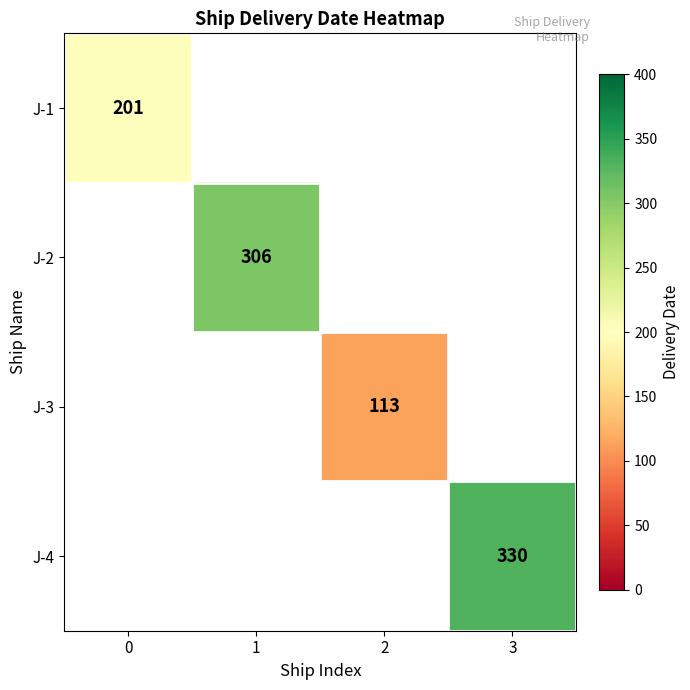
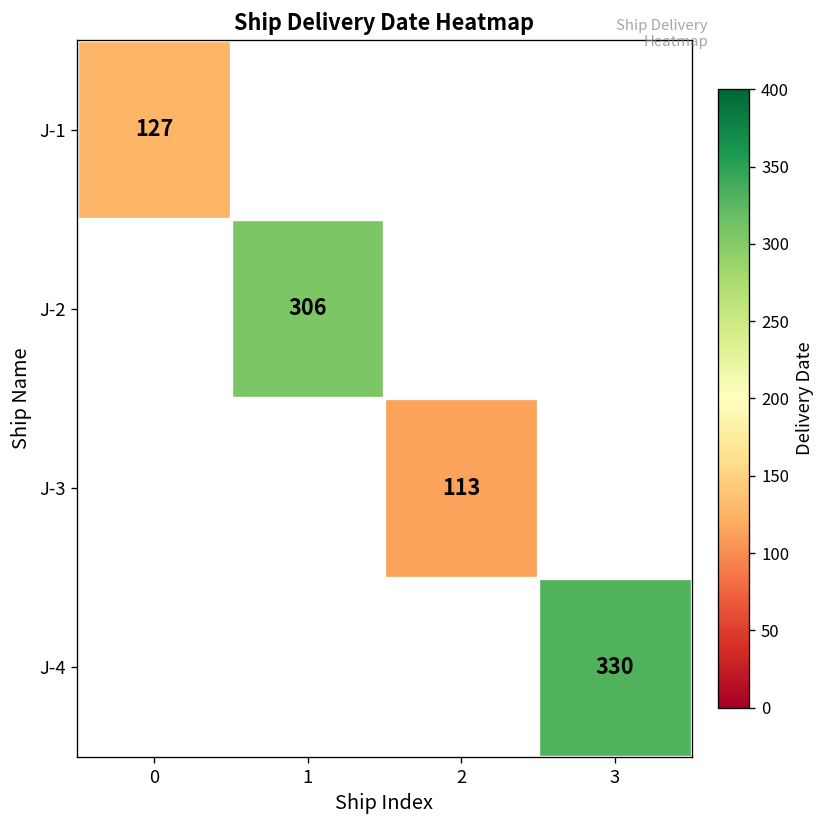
J-1, 0: 201 -> 127
